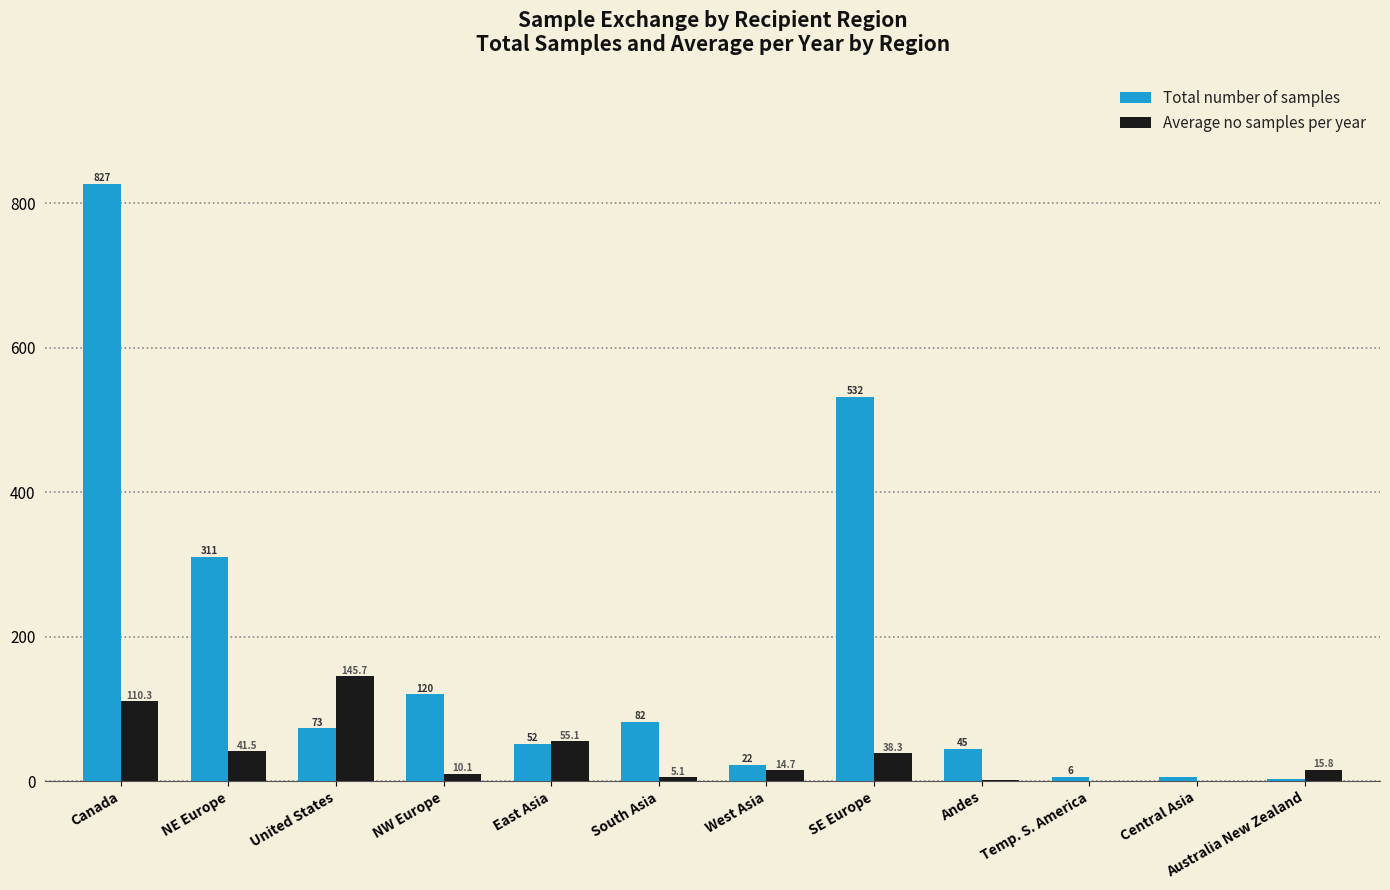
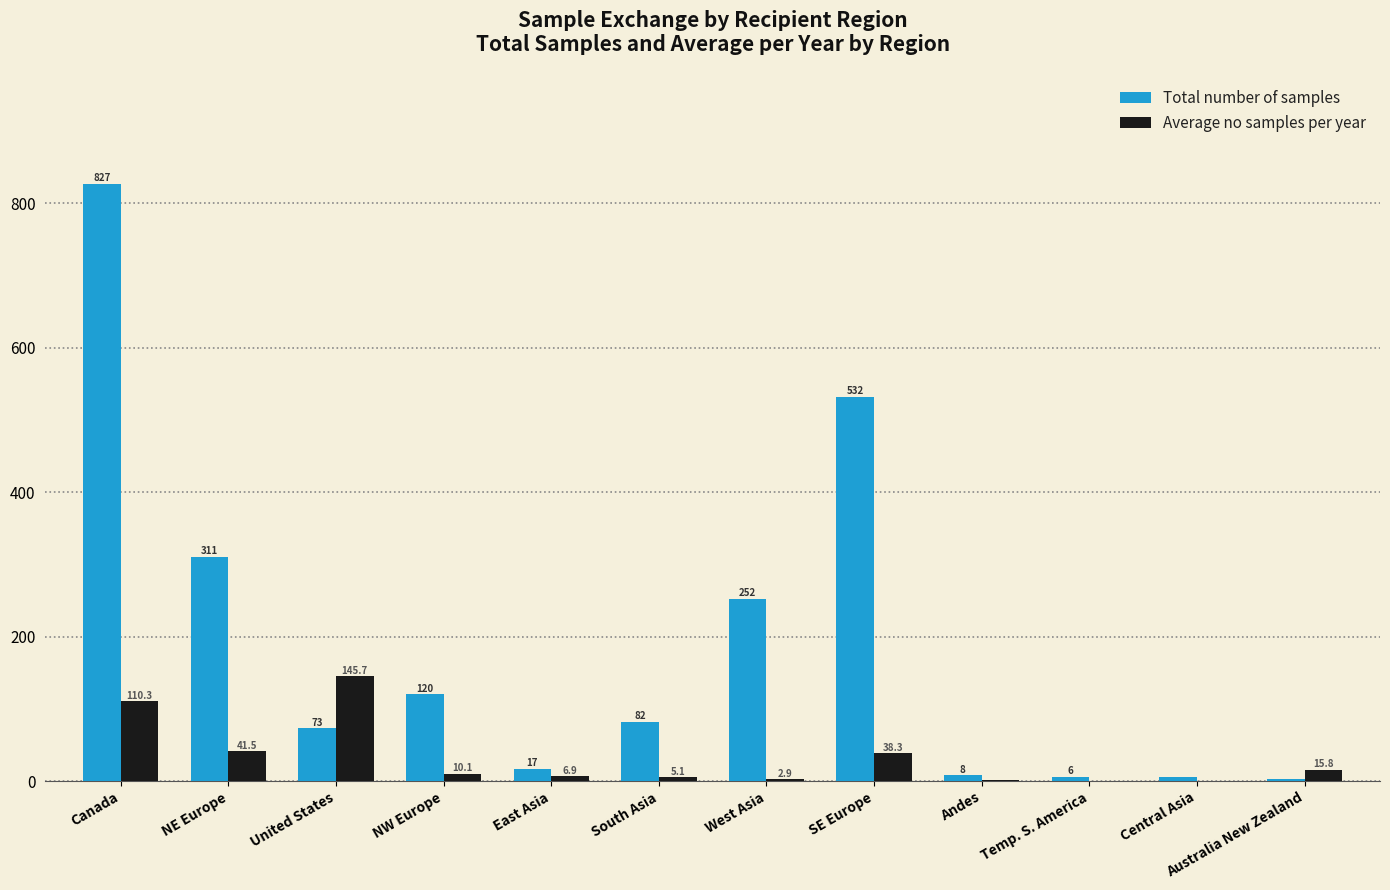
Total number of samples, East Asia: 52 -> 17
Average no samples per year, East Asia: 55.1 -> 6.9
Total number of samples, West Asia: 22 -> 252
Average no samples per year, West Asia: 14.7 -> 2.9
Total number of samples, Andes: 45 -> 8
